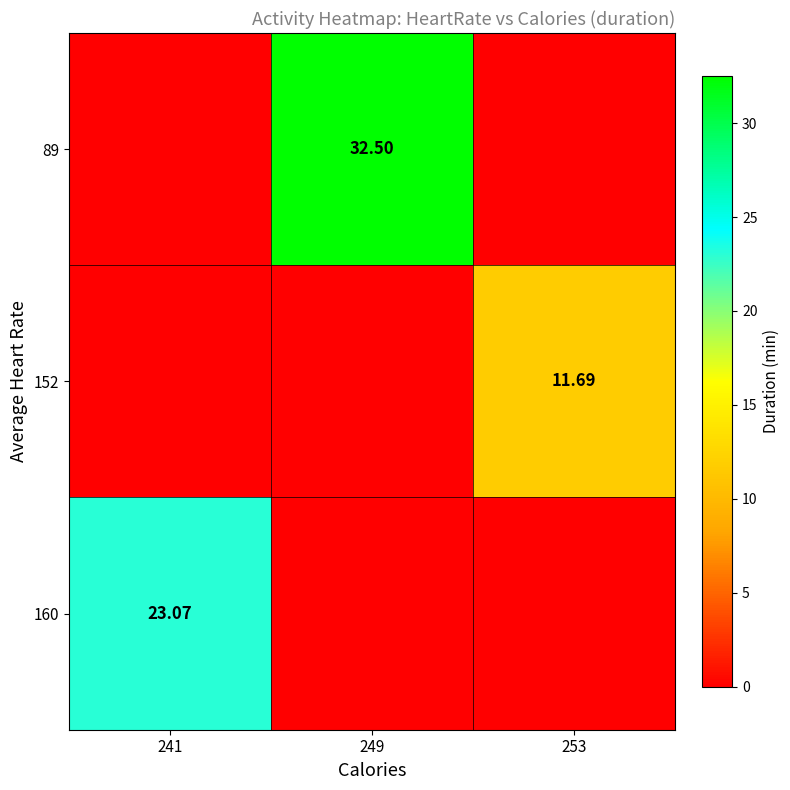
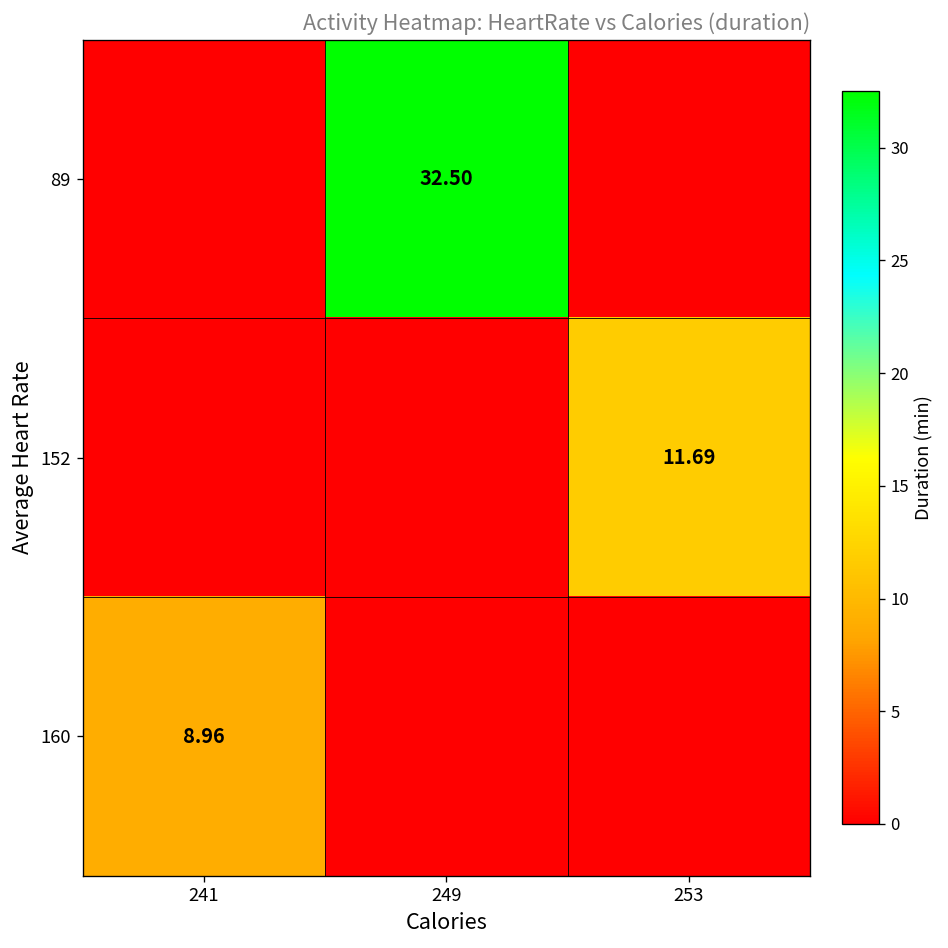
160, 241: 23.07 -> 8.96
